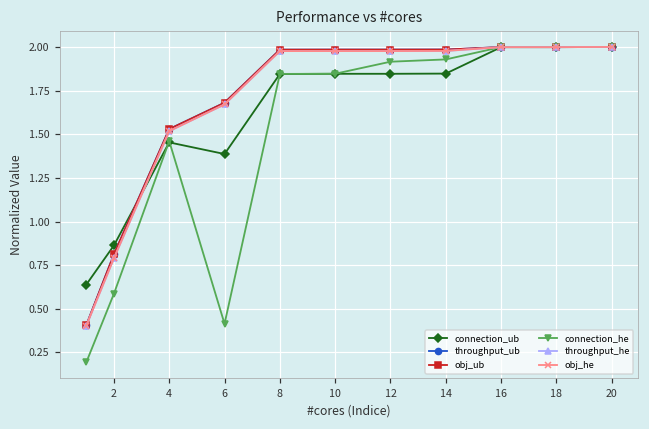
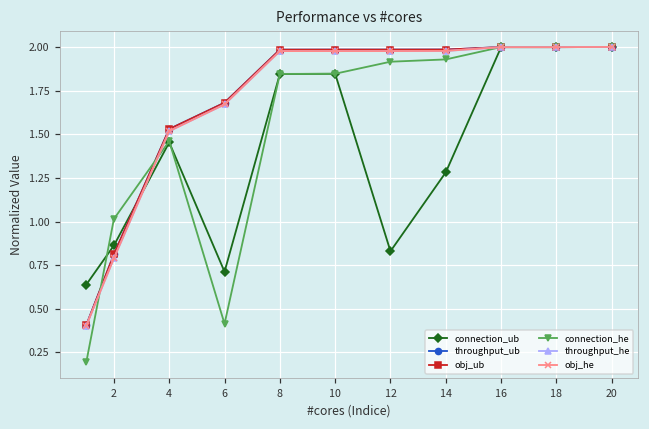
connection_he, 2: 0.59 -> 1.01
connection_ub, 6: 1.39 -> 0.71
connection_ub, 12: 1.85 -> 0.83
connection_ub, 14: 1.85 -> 1.28
